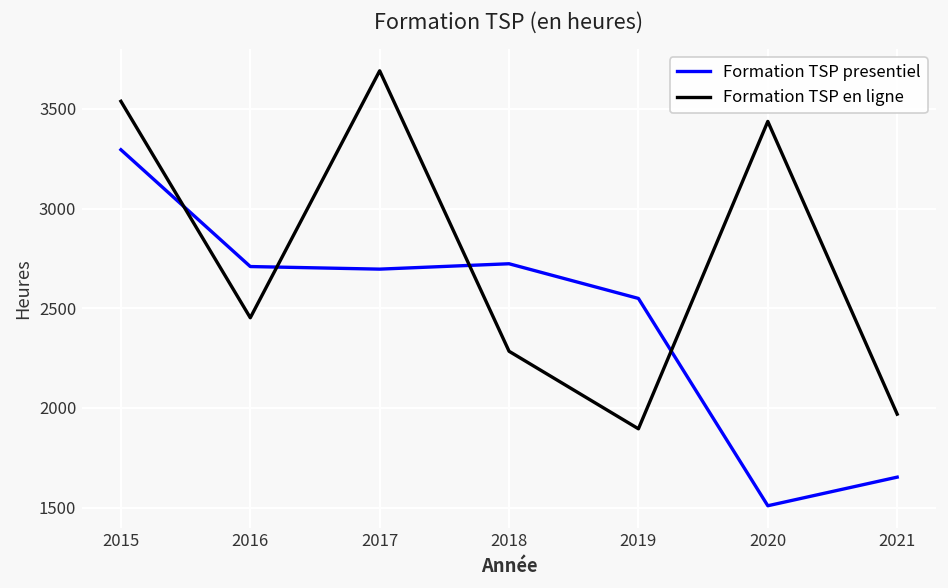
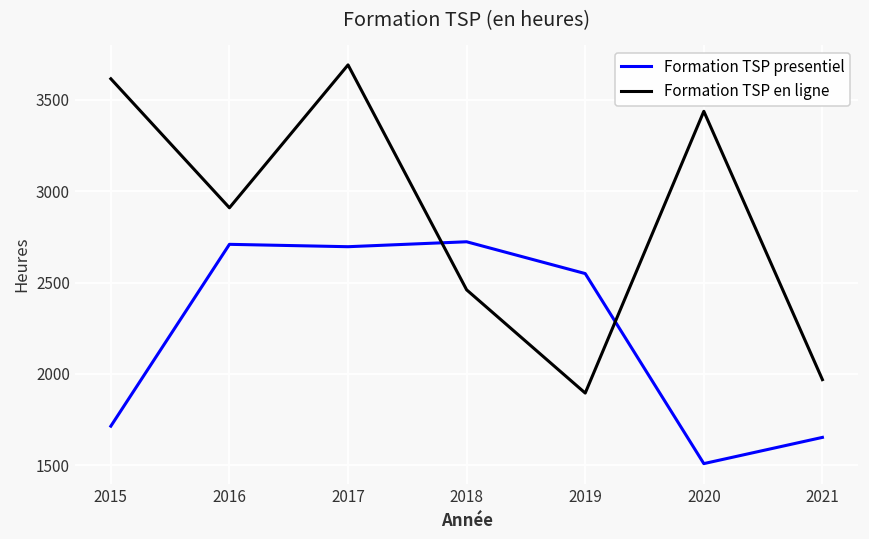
Formation TSP presentiel, 2015: 3300 -> 1710
Formation TSP en ligne, 2015: 3540 -> 3620
Formation TSP en ligne, 2016: 2450 -> 2910
Formation TSP en ligne, 2018: 2280 -> 2460
